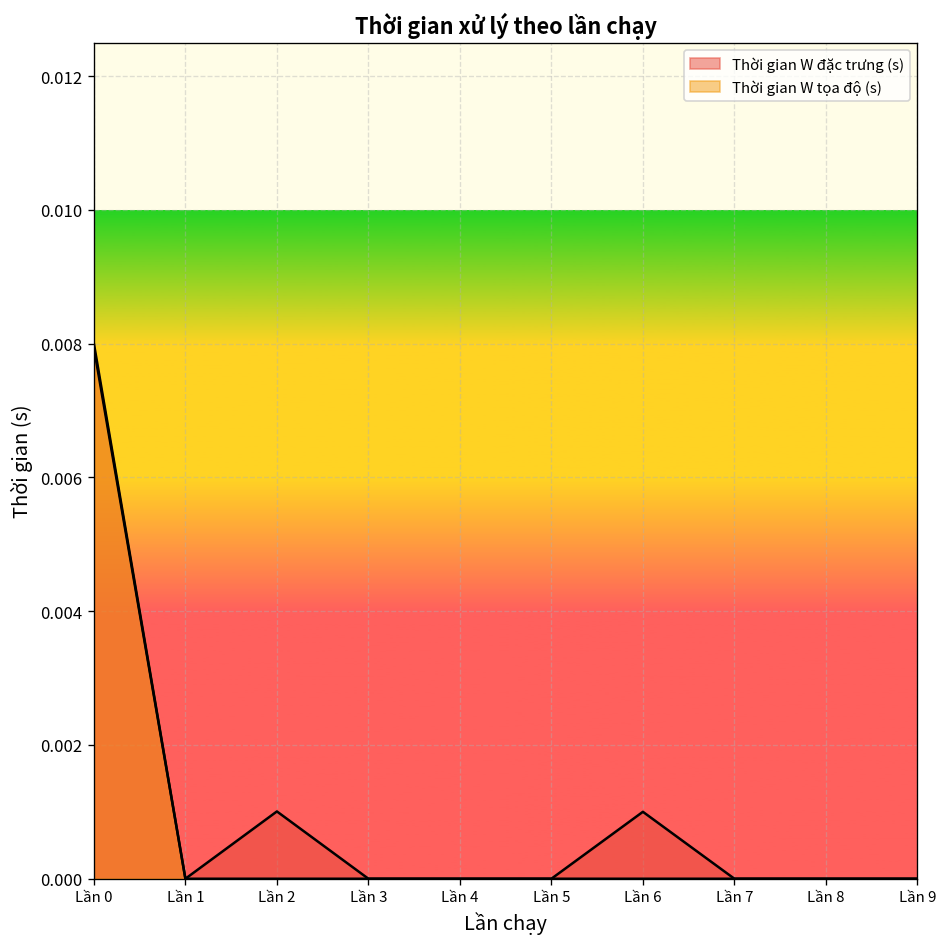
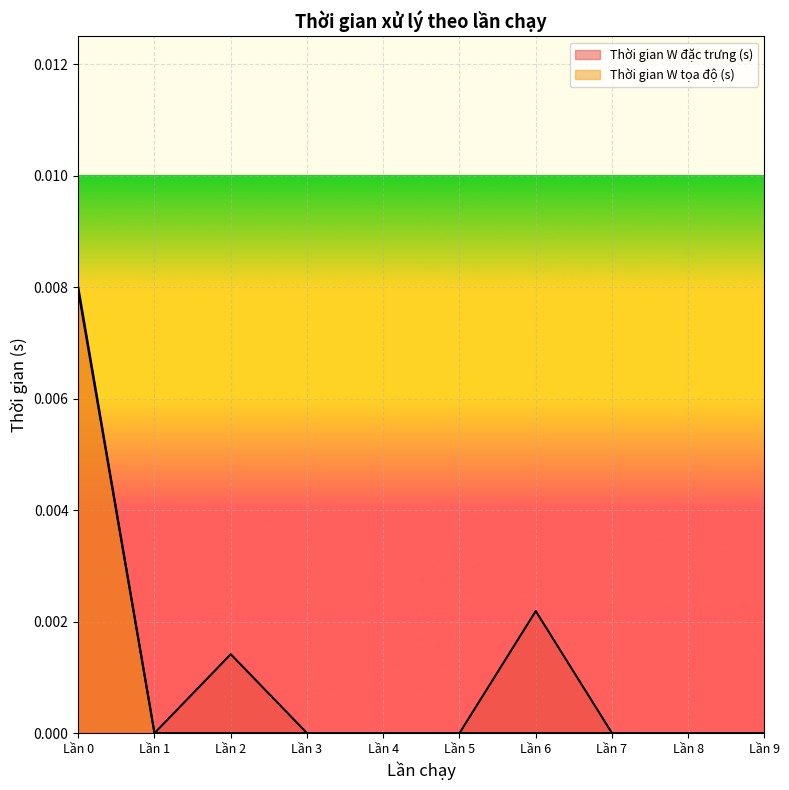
Thời gian W đặc trưng (s), Lần 2: 0.0010 -> 0.0014
Thời gian W đặc trưng (s), Lần 6: 0.0010 -> 0.0022
